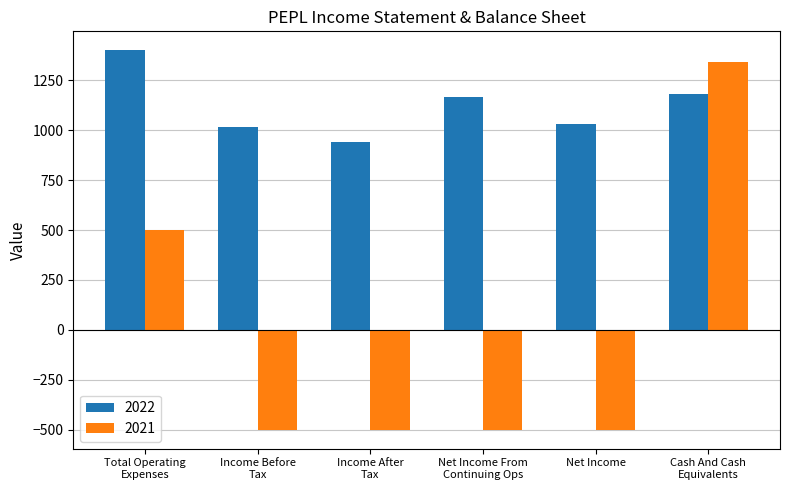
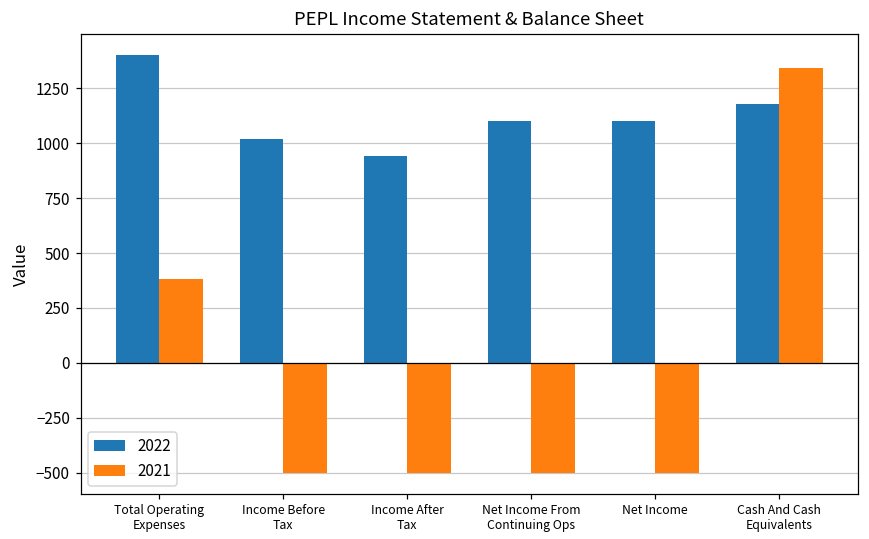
2021, Total Operating Expenses: 500 -> 380
2022, Net Income From Continuing Ops: 1170 -> 1100
2022, Net Income: 1030 -> 1100
